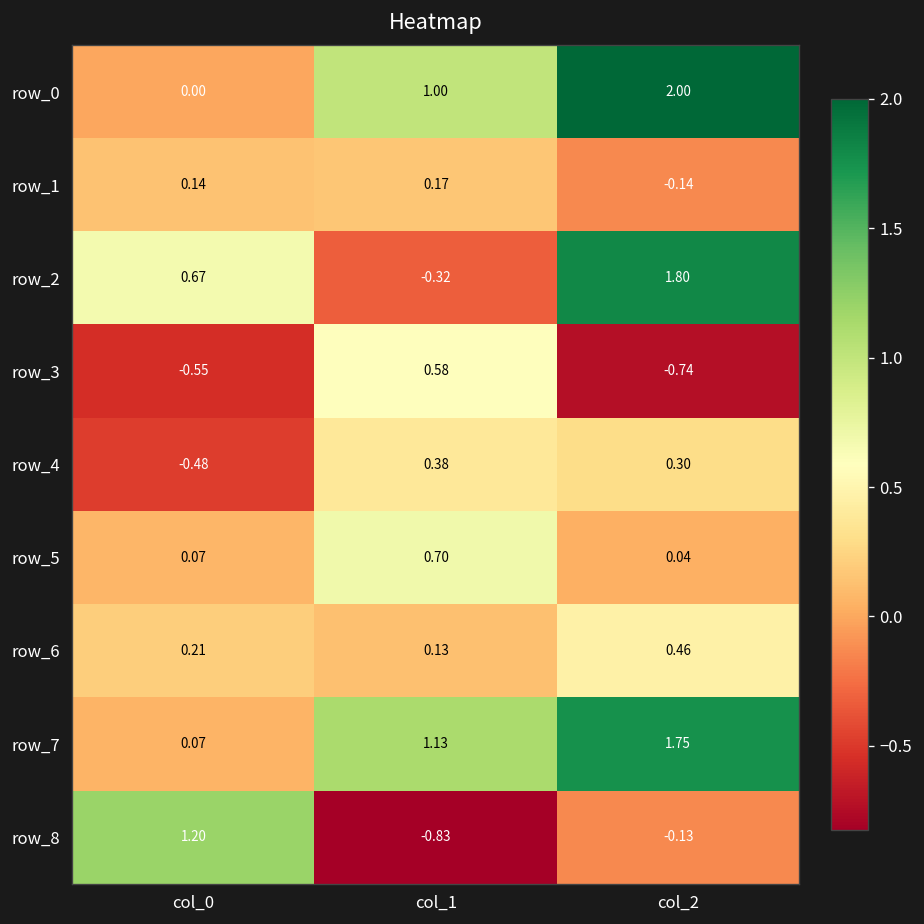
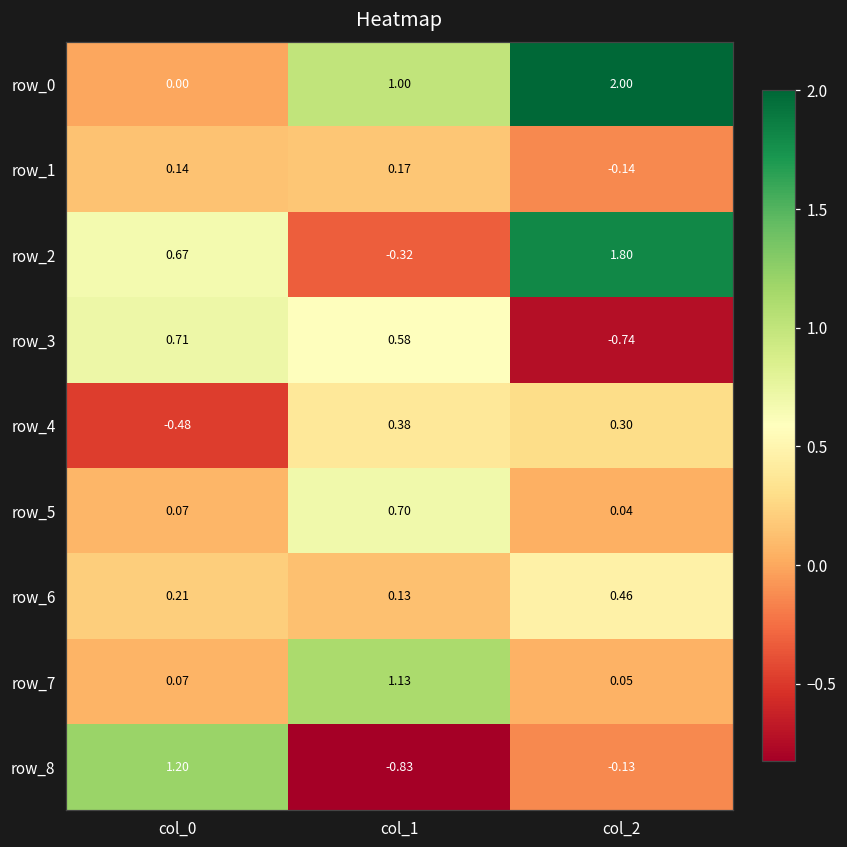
row_3, col_0: -0.55 -> 0.71
row_7, col_2: 1.75 -> 0.05
